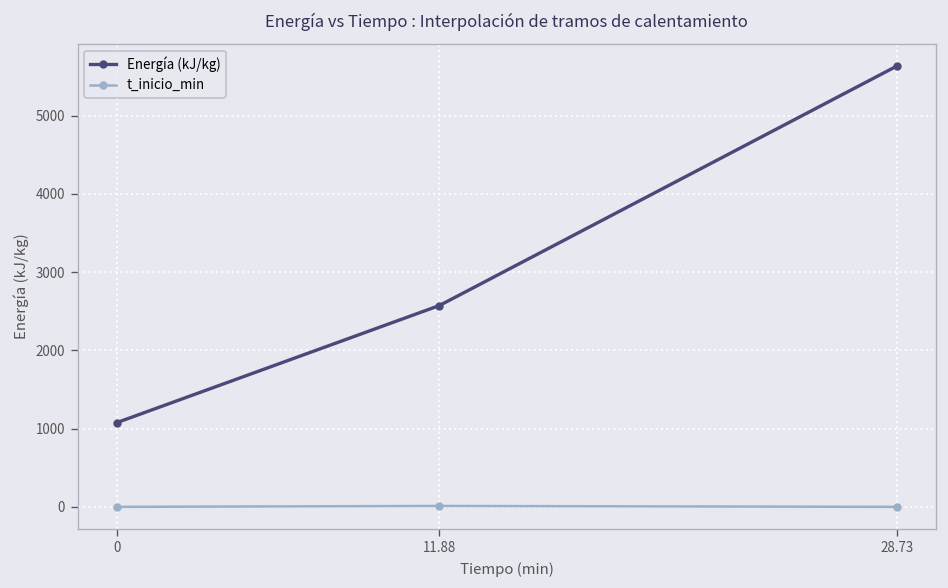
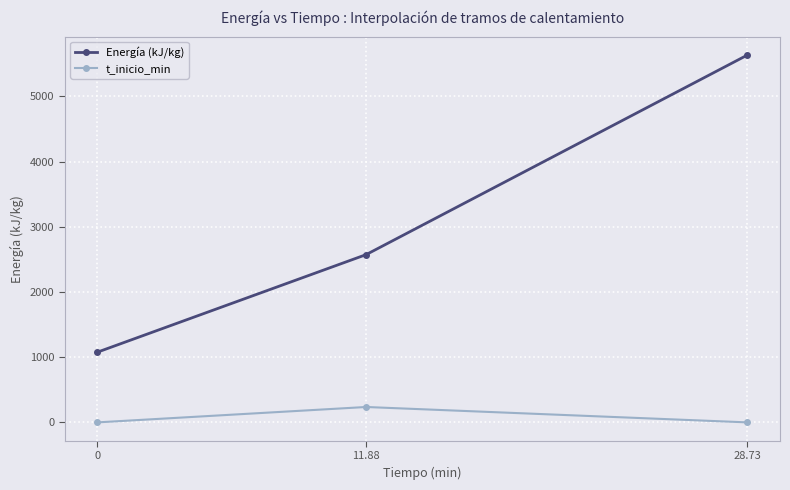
t_inicio_min, 11.88: 0 -> 200
